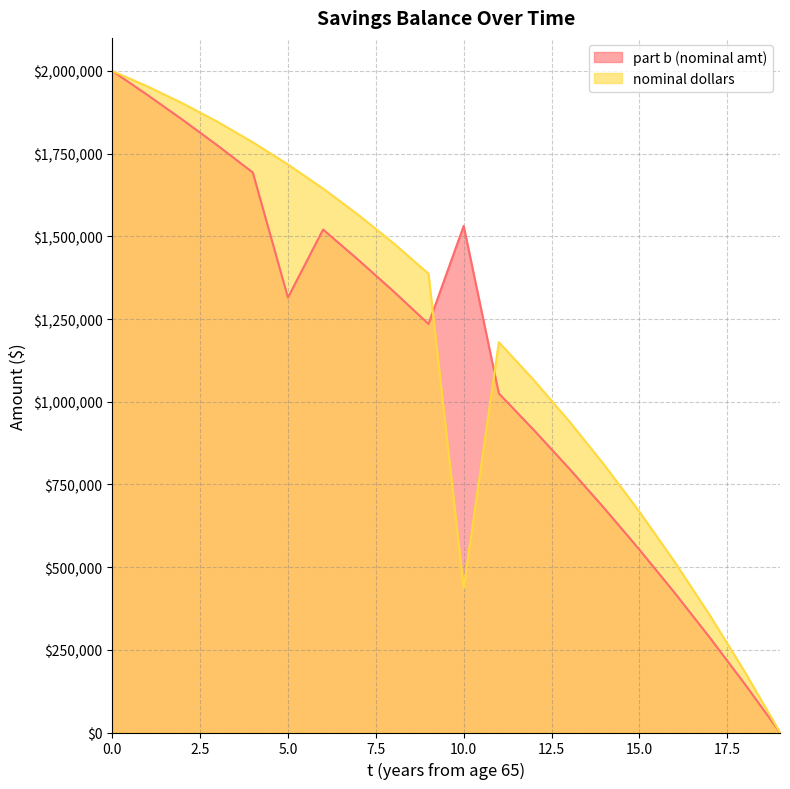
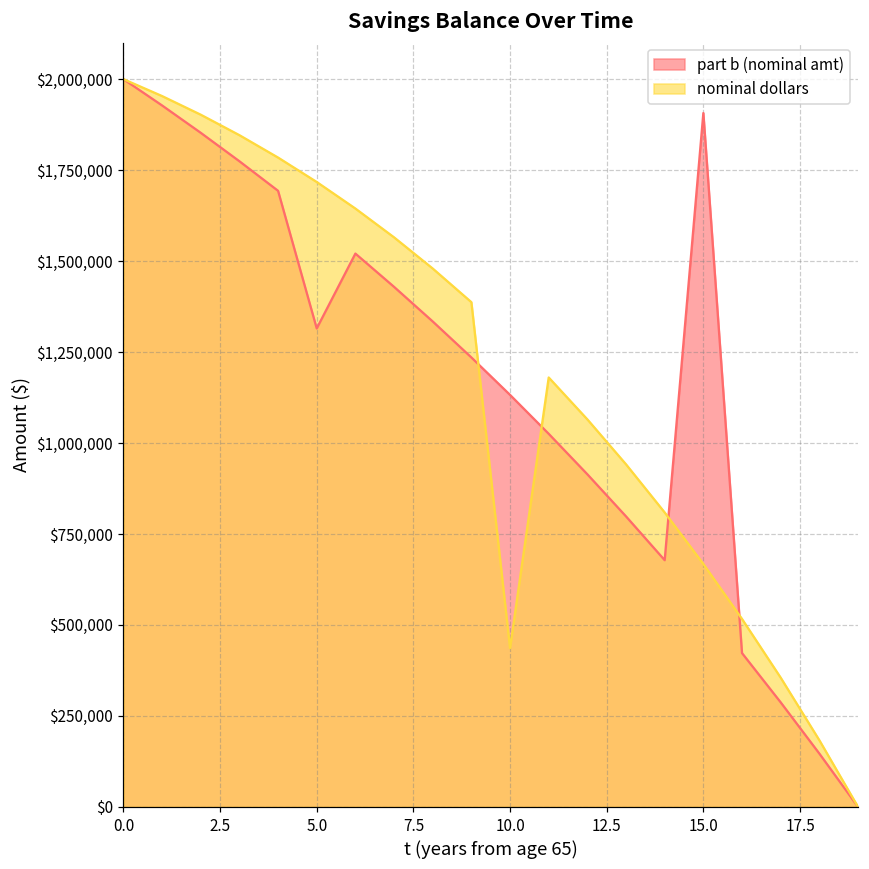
part b (nominal amt), 10.0: $1,530,000 -> $1,130,000
part b (nominal amt), 15.0: $550,000 -> $1,910,000
